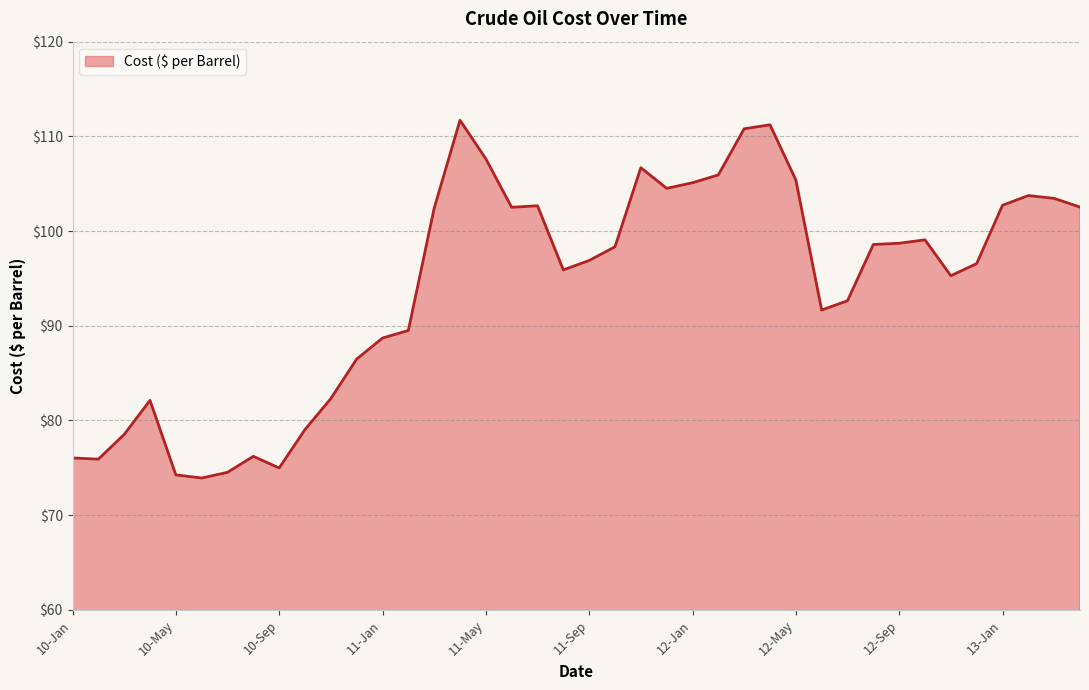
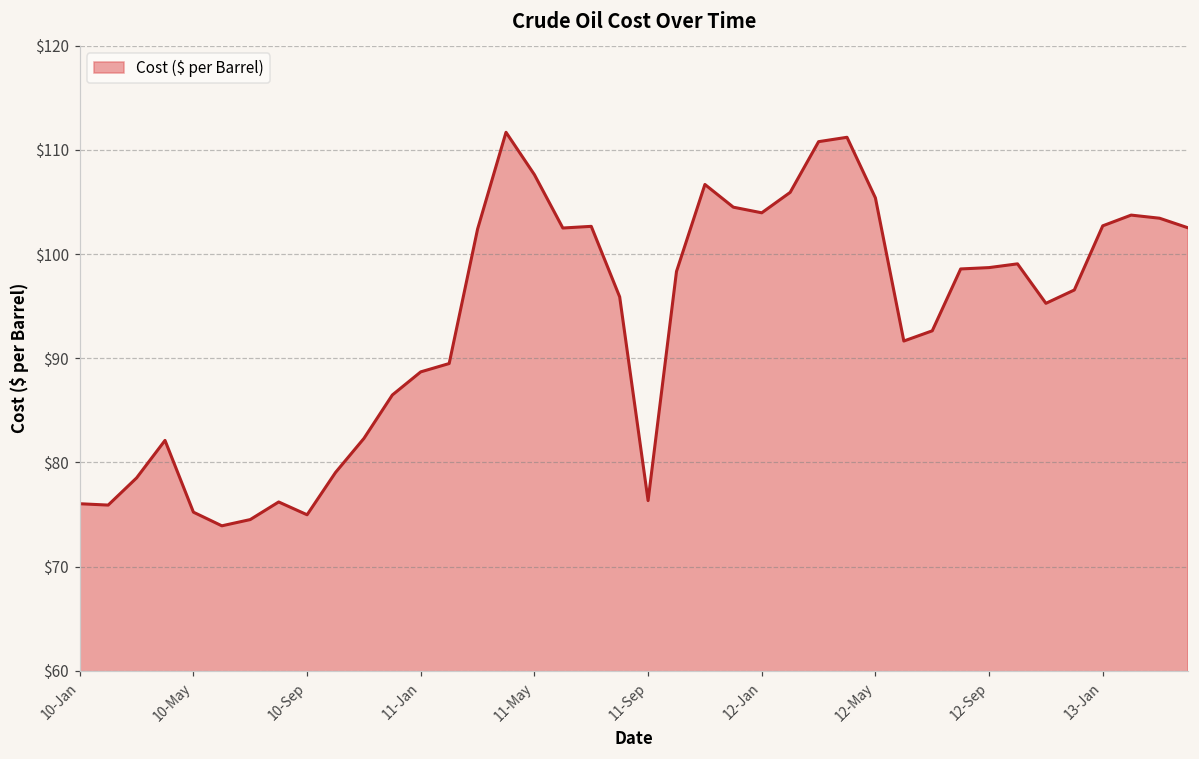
10-May: $74 -> $75
11-Sep: $97 -> $76
12-Jan: $105 -> $104
